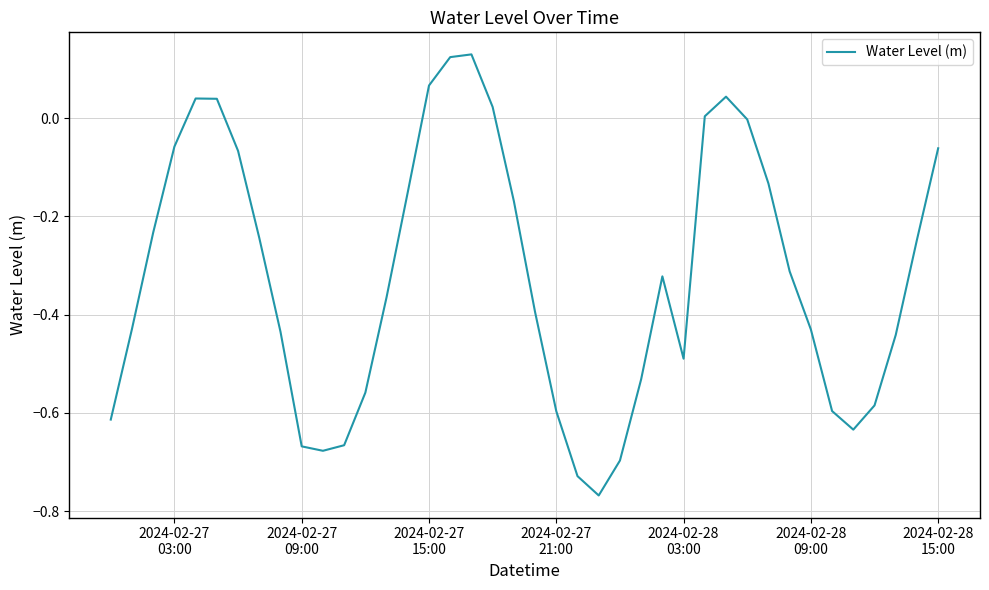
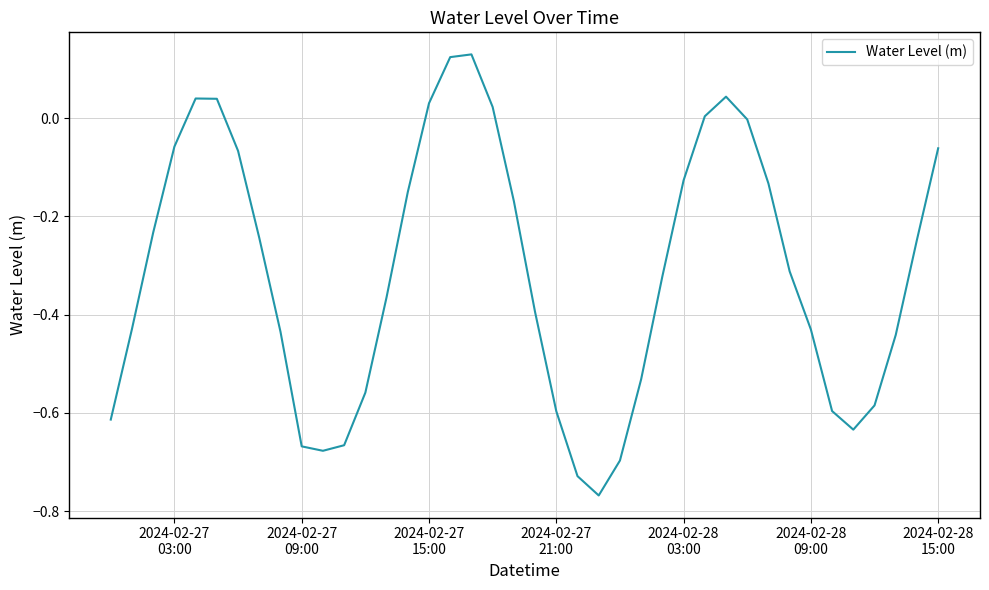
2024-02-27 15:00: 0.07 -> 0.03
2024-02-28 03:00: -0.49 -> -0.13
